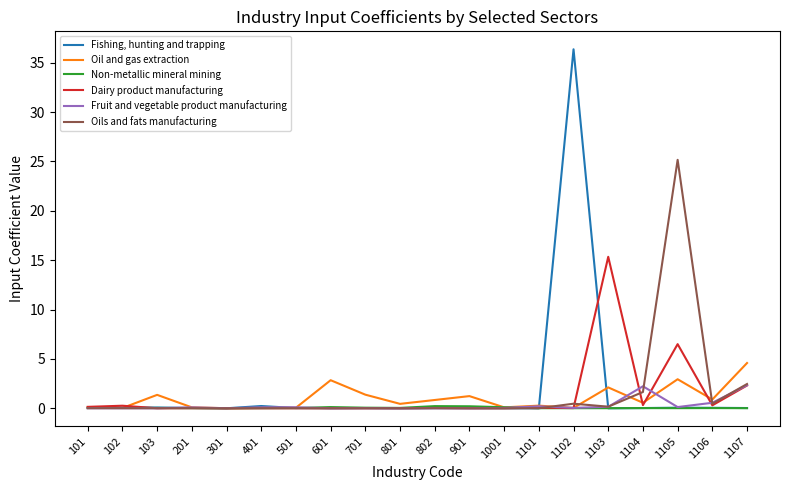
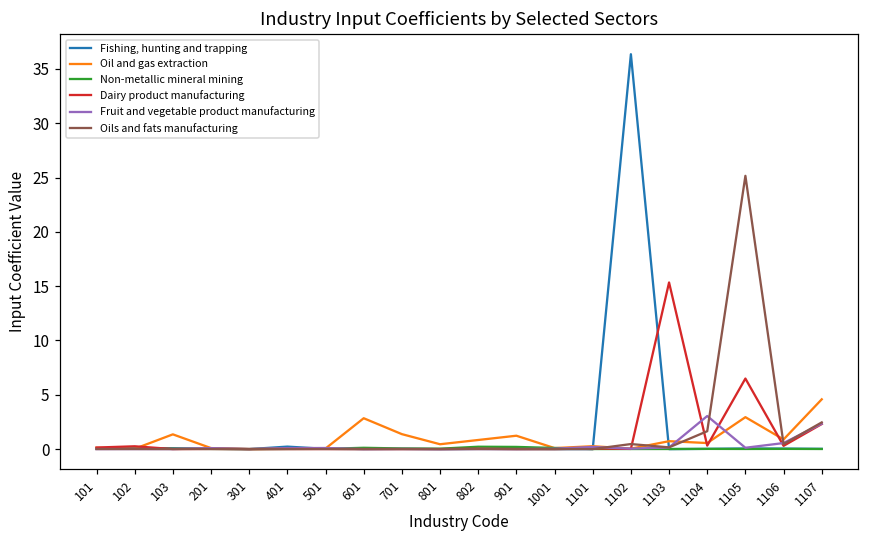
Oil and gas extraction, 1103: 2 -> 1
Fruit and vegetable product manufacturing, 1104: 2 -> 3
